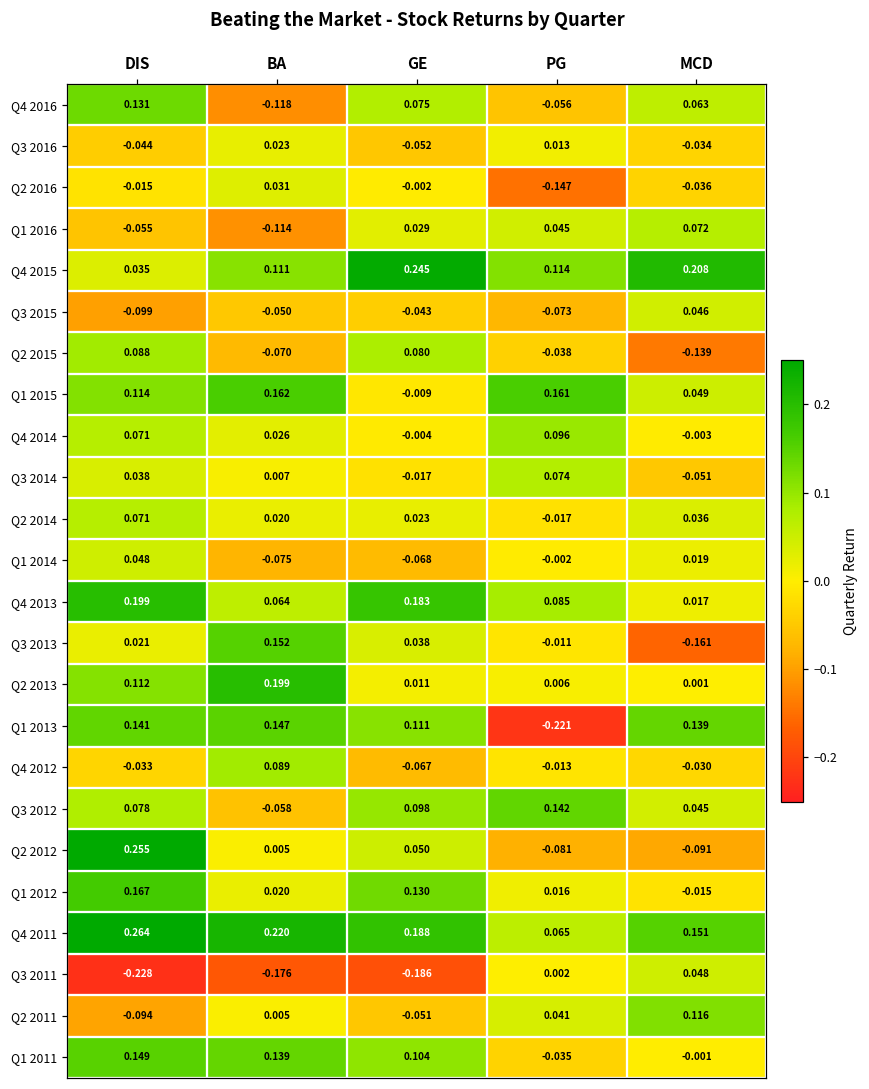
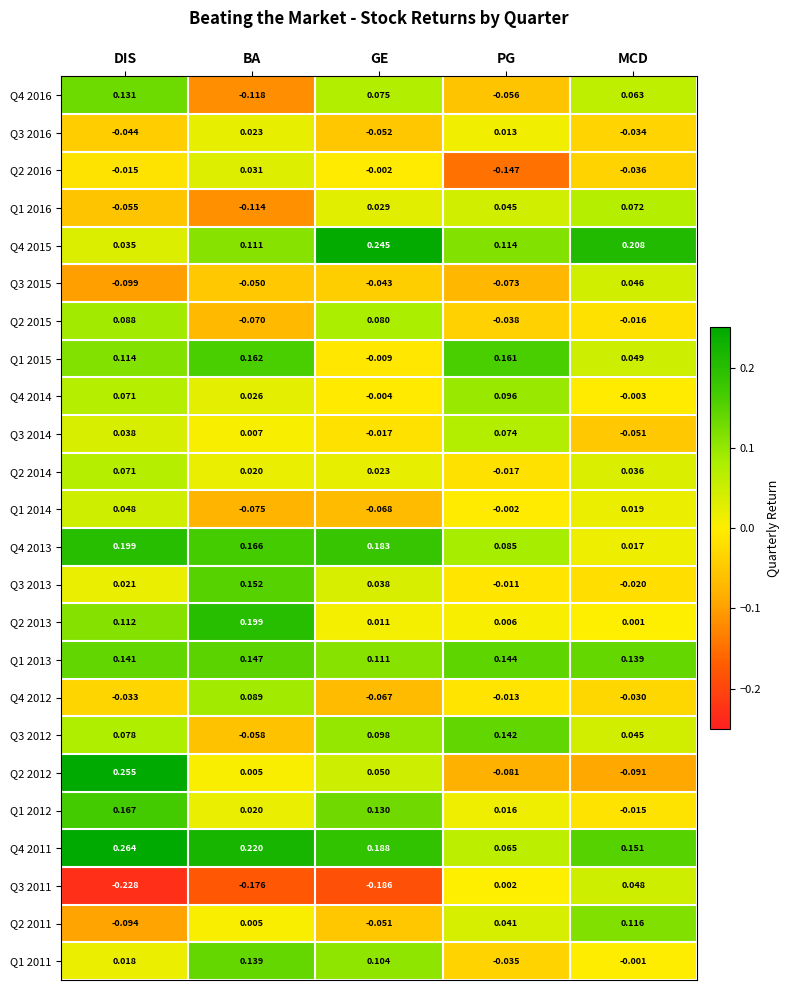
Q2 2015, MCD: -0.139 -> -0.016
Q4 2013, BA: 0.064 -> 0.166
Q3 2013, MCD: -0.161 -> -0.020
Q1 2013, PG: -0.221 -> 0.144
Q1 2011, DIS: 0.149 -> 0.018
